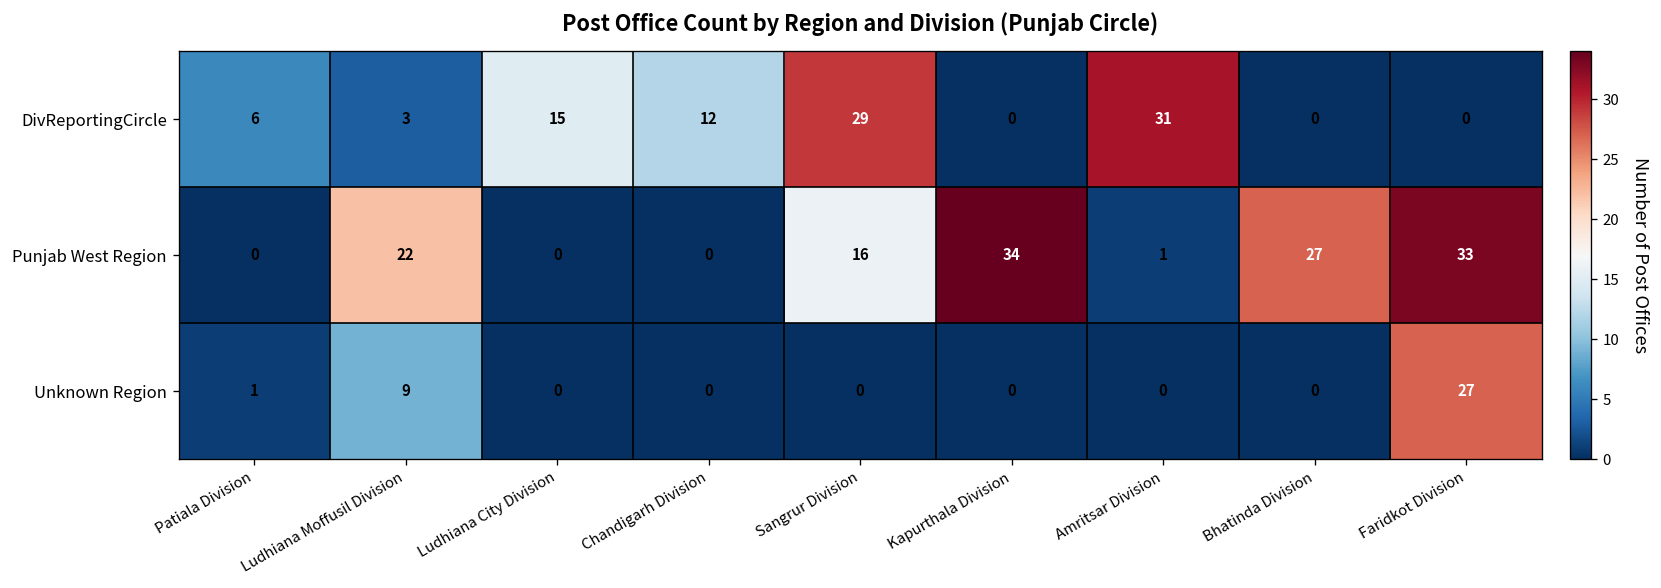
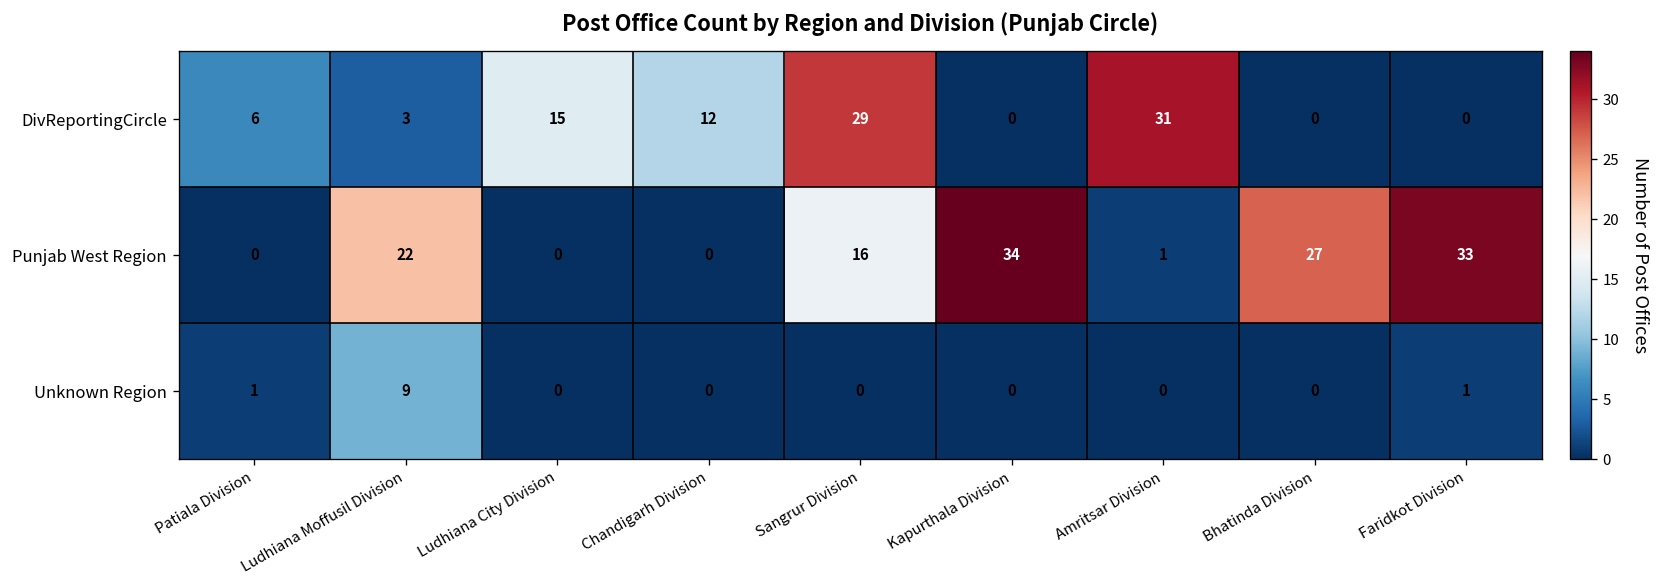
Unknown Region, Faridkot Division: 27 -> 1
